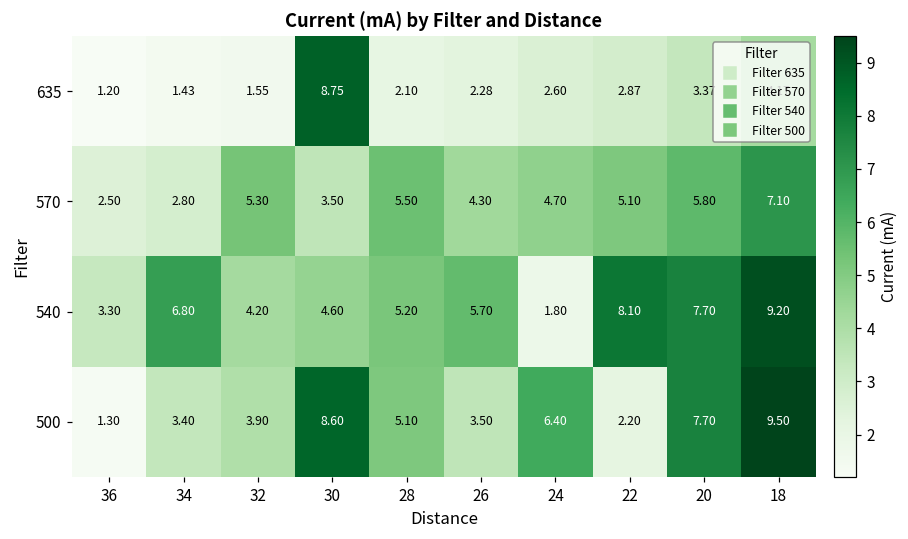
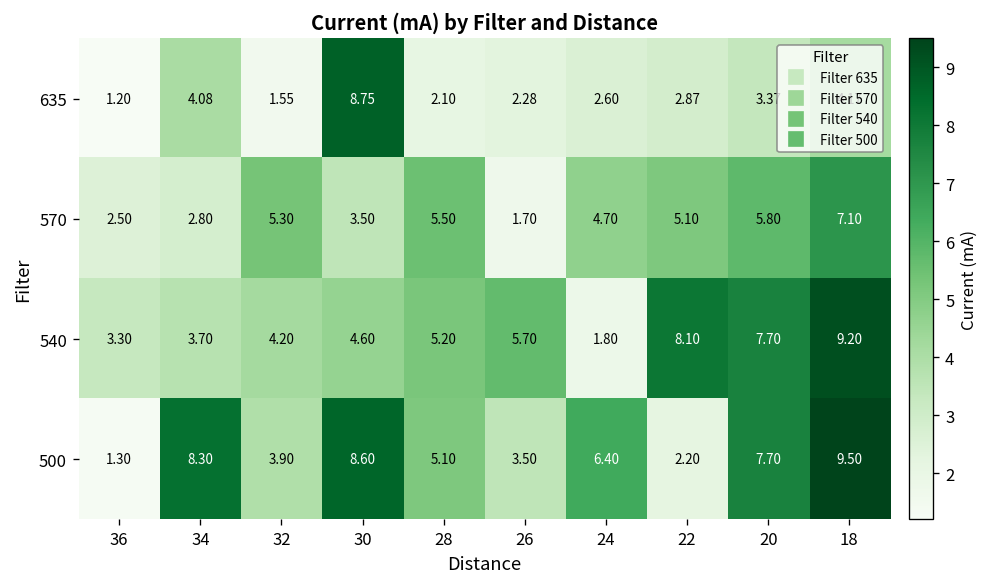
635, 34: 1.43 -> 4.08
570, 26: 4.30 -> 1.70
540, 34: 6.80 -> 3.70
500, 34: 3.40 -> 8.30
